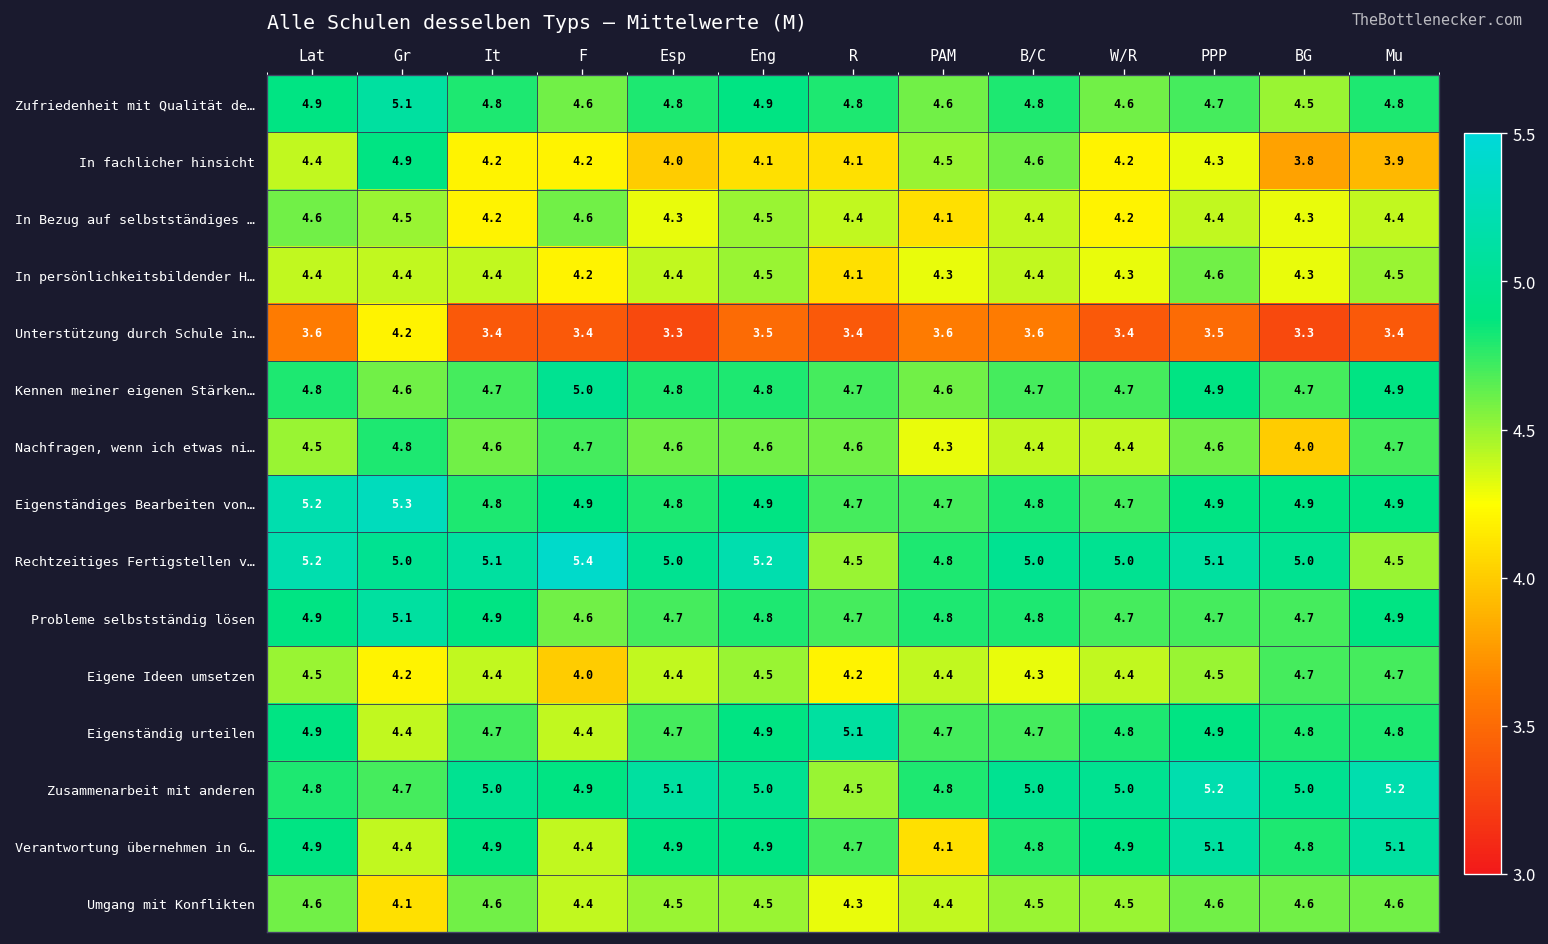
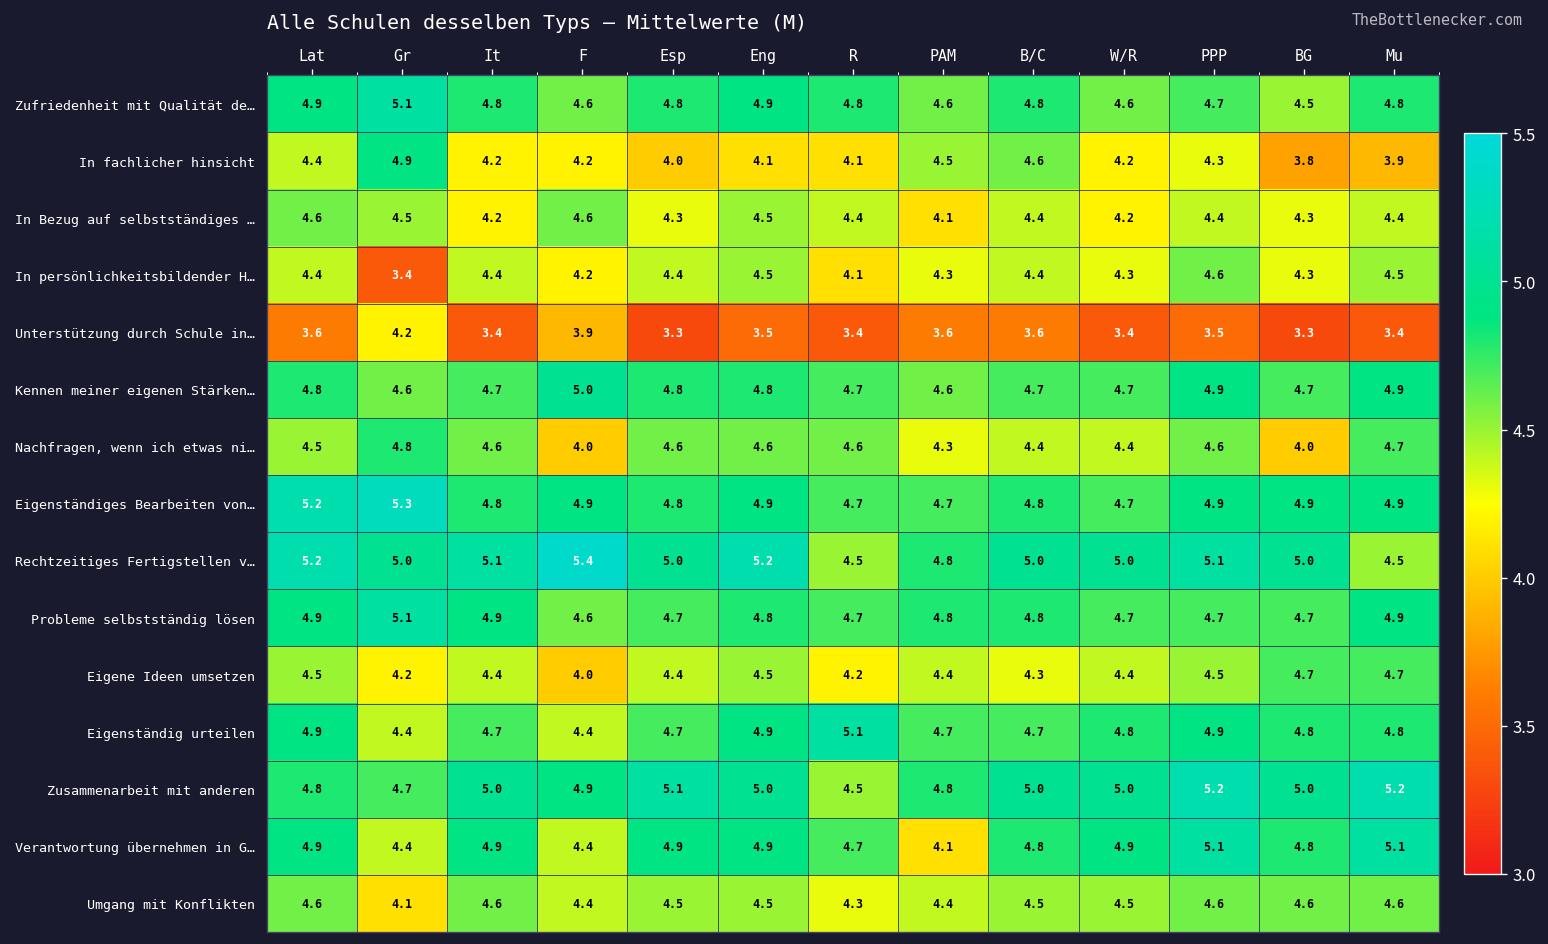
In persönlichkeitsbildender H…, Gr: 4.4 -> 3.4
Unterstützung durch Schule in…, F: 3.4 -> 3.9
Nachfragen, wenn ich etwas ni…, F: 4.7 -> 4.0
